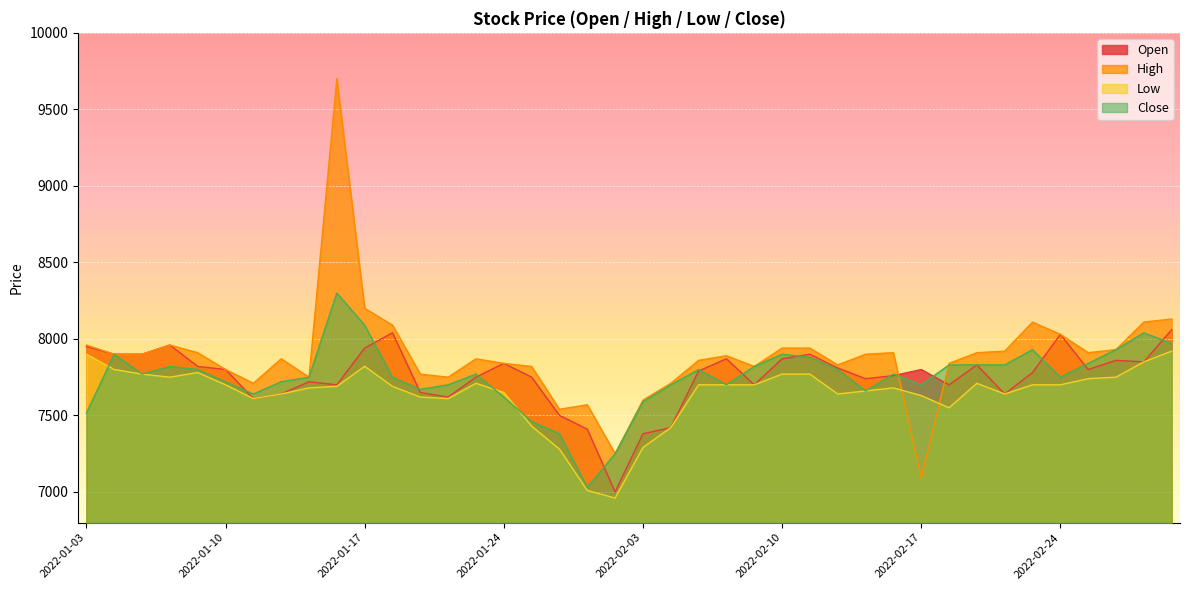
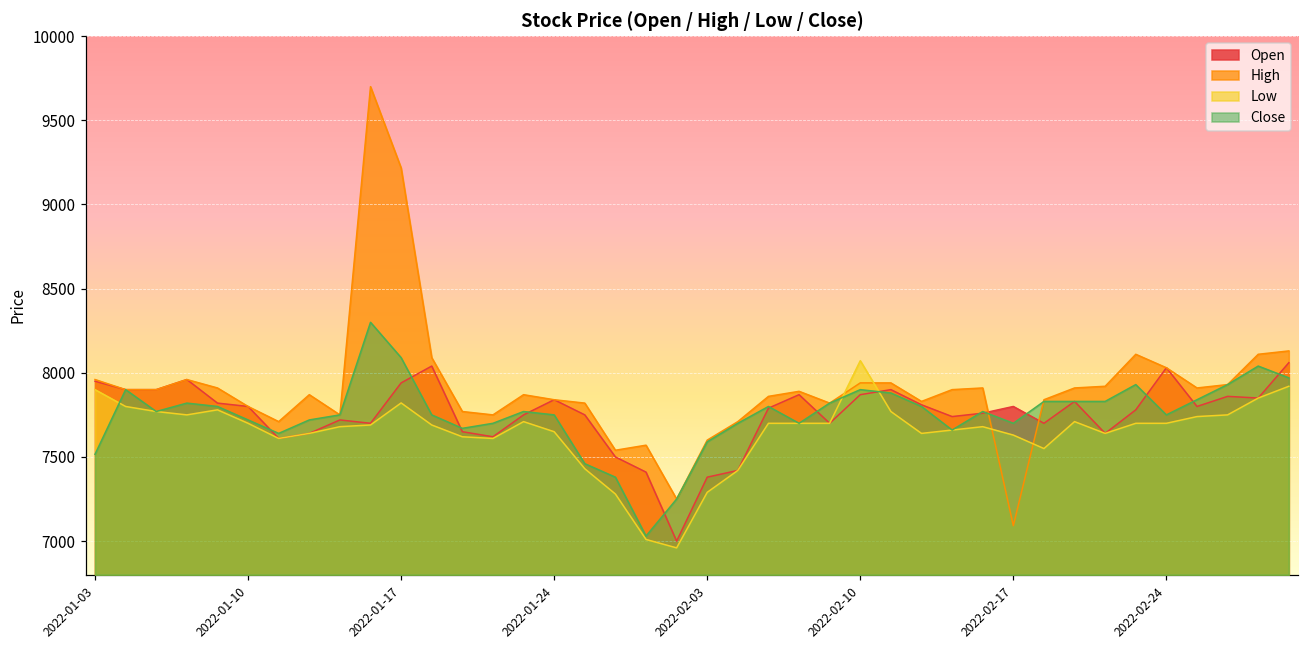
High, 2022-01-17: 8200 -> 9220
Close, 2022-01-24: 7620 -> 7750
Low, 2022-02-10: 7770 -> 8070
